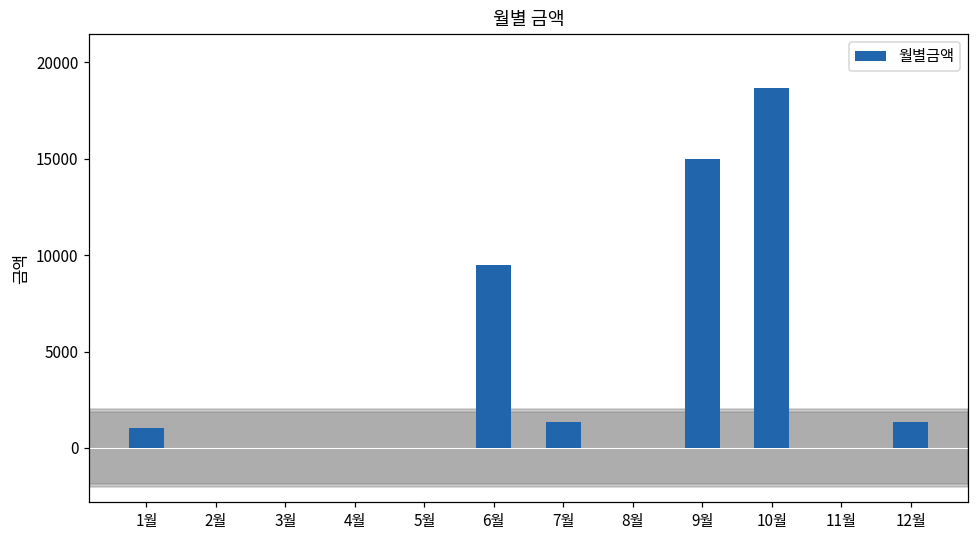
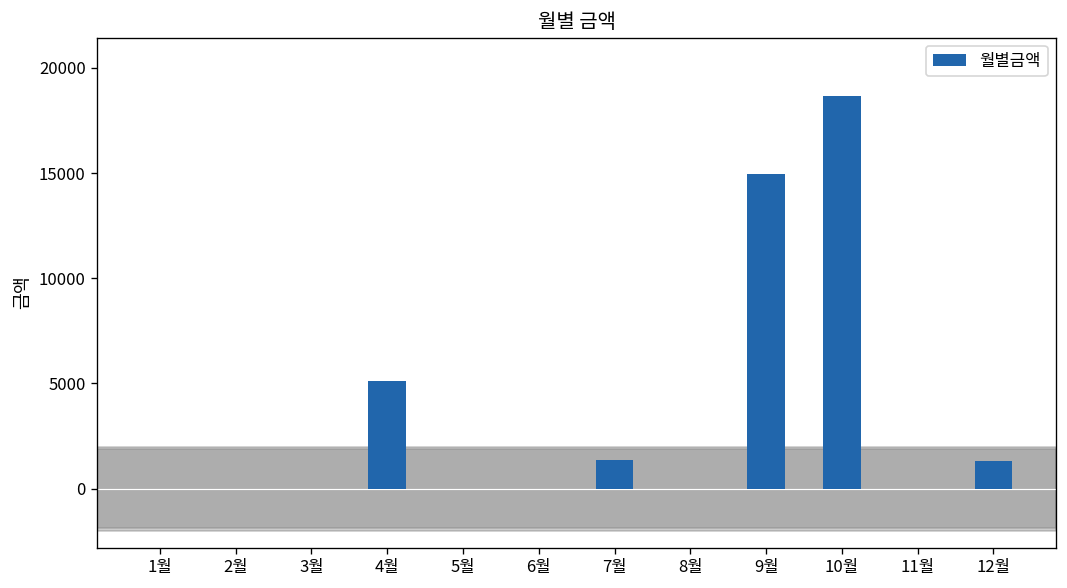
1월: 1100 -> 0
4월: 0 -> 5100
6월: 9500 -> 0
